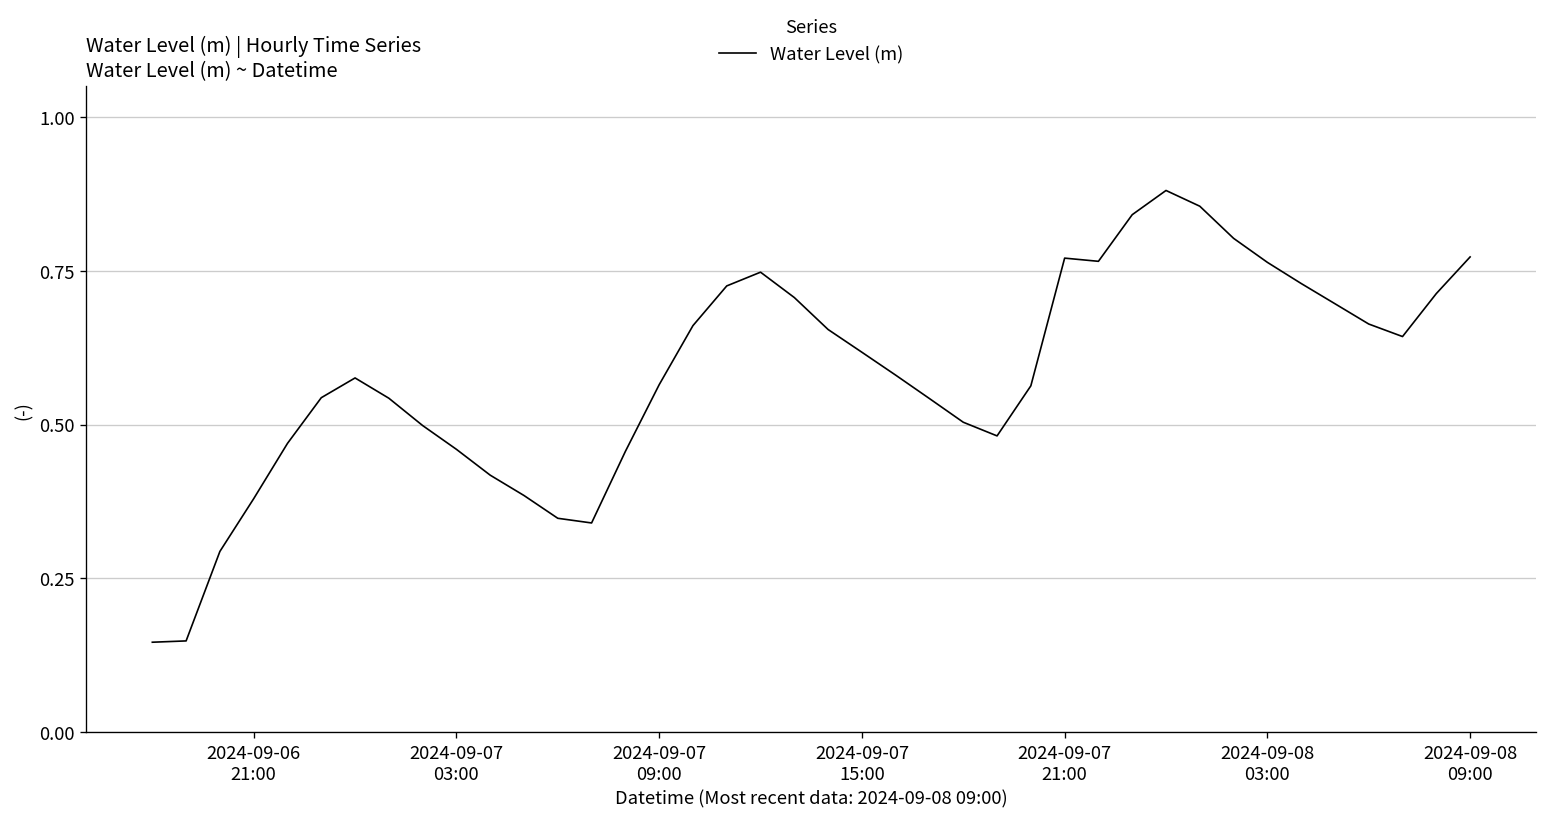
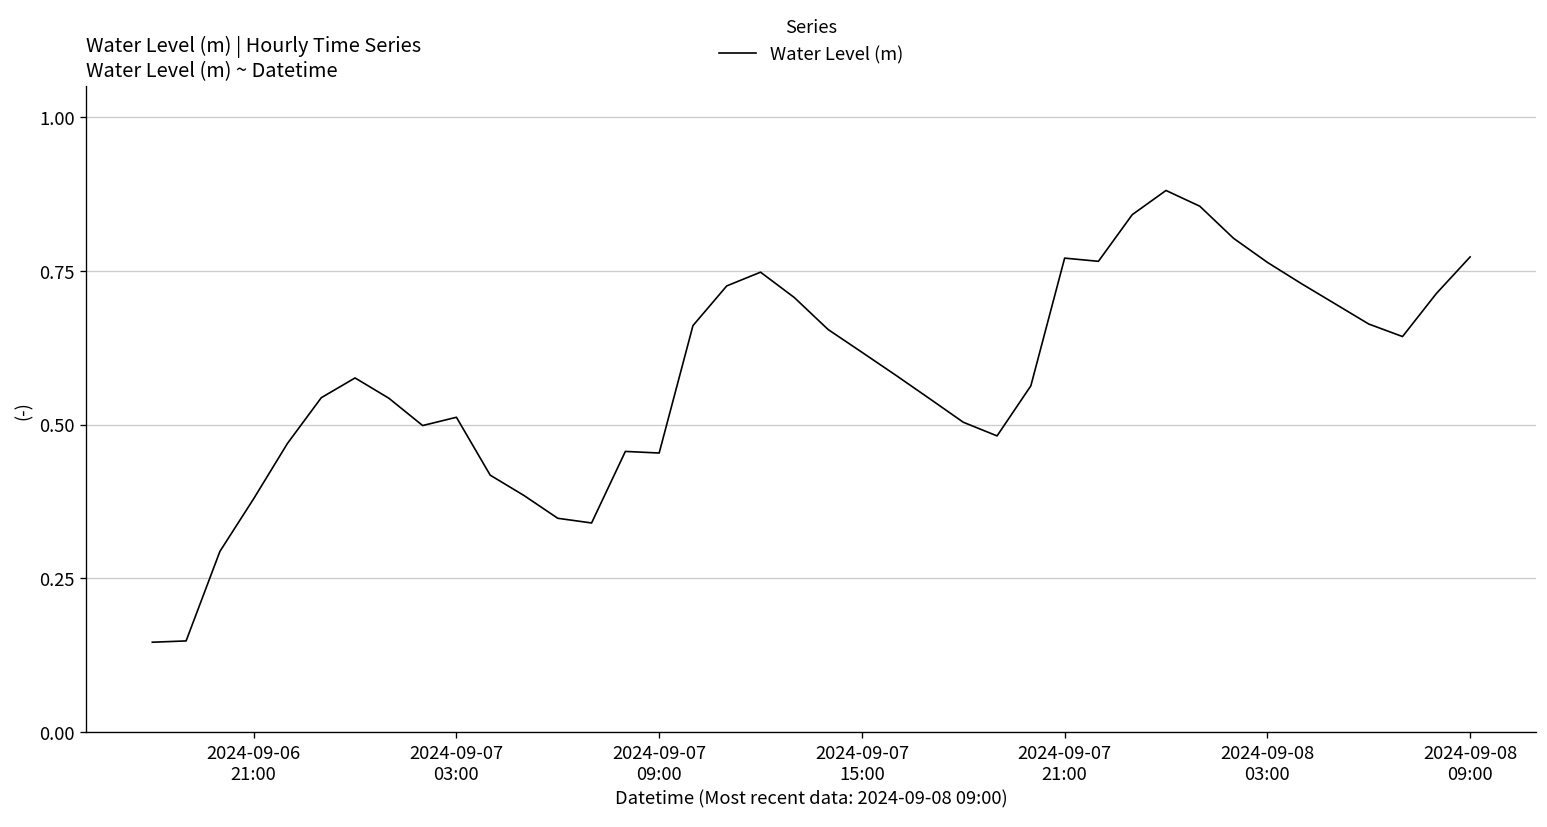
2024-09-07 03:00: 0.46 -> 0.51
2024-09-07 09:00: 0.56 -> 0.45
